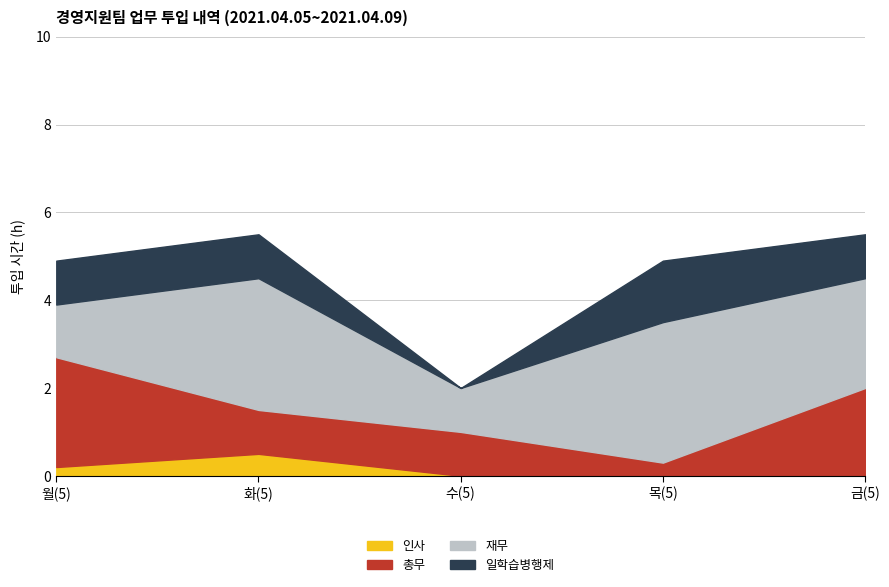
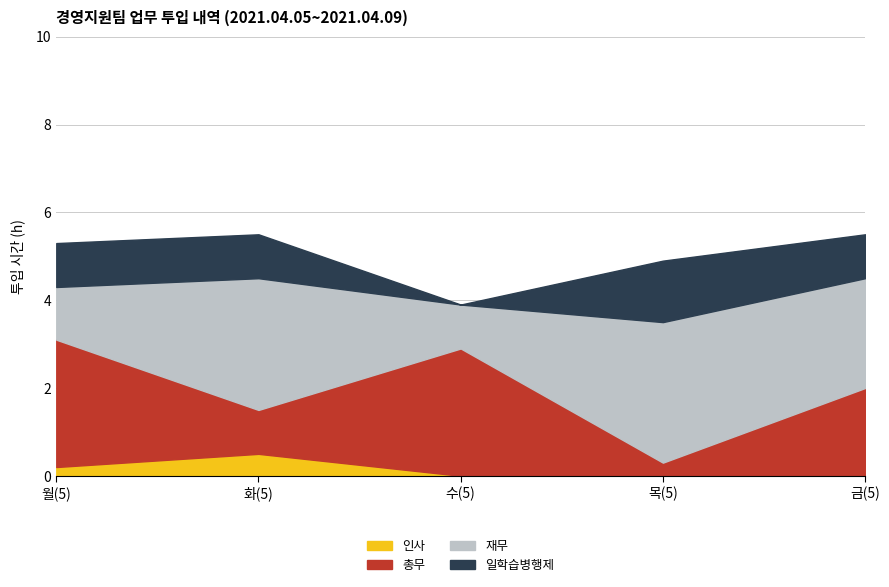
총무, 월(5): 2.5 -> 2.9
총무, 수(5): 1.0 -> 2.9
